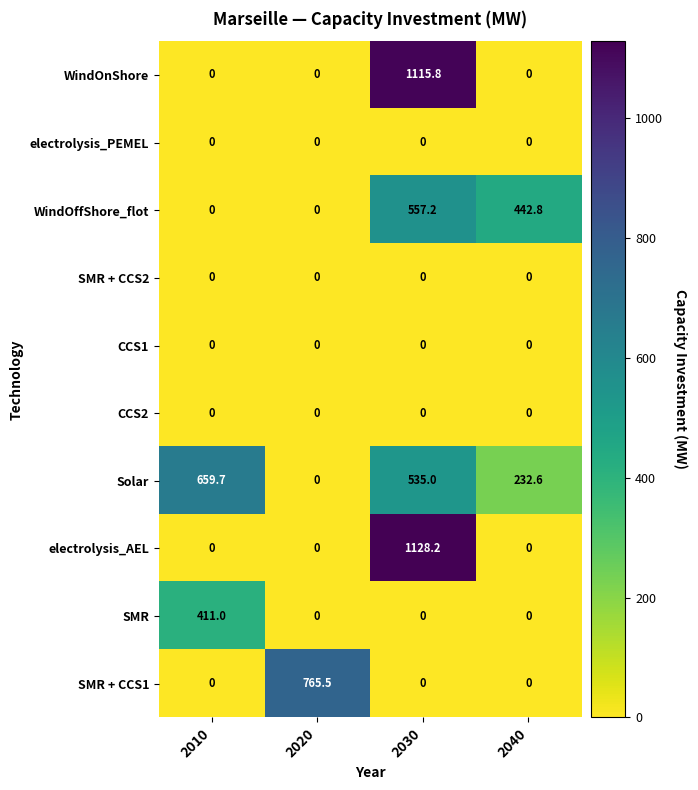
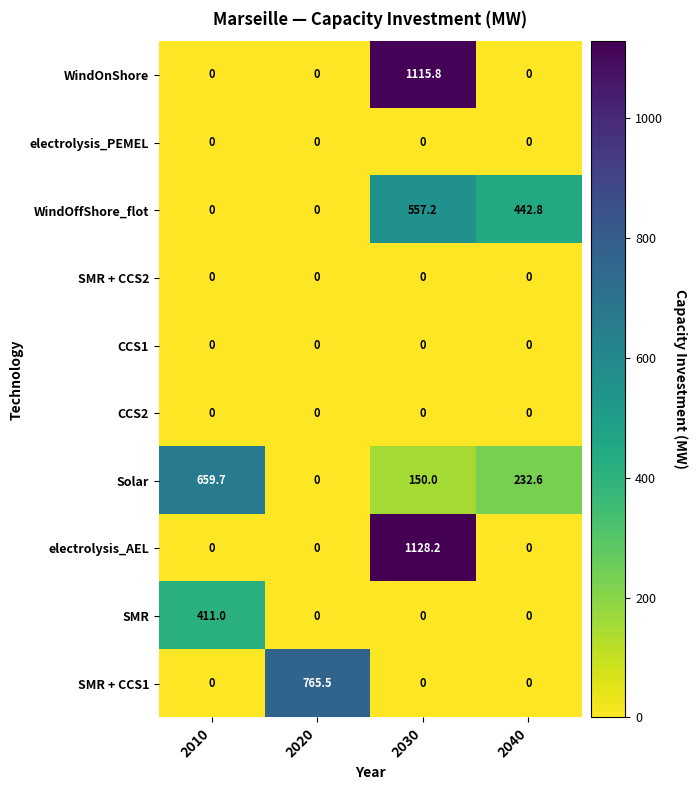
Solar, 2030: 535.0 -> 150.0
